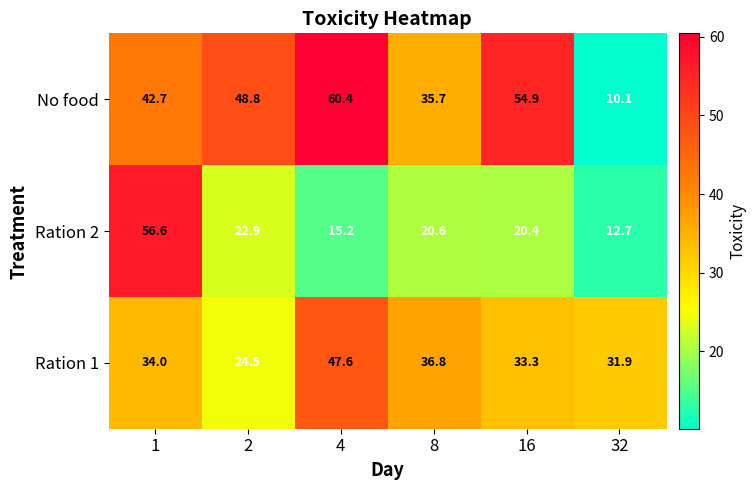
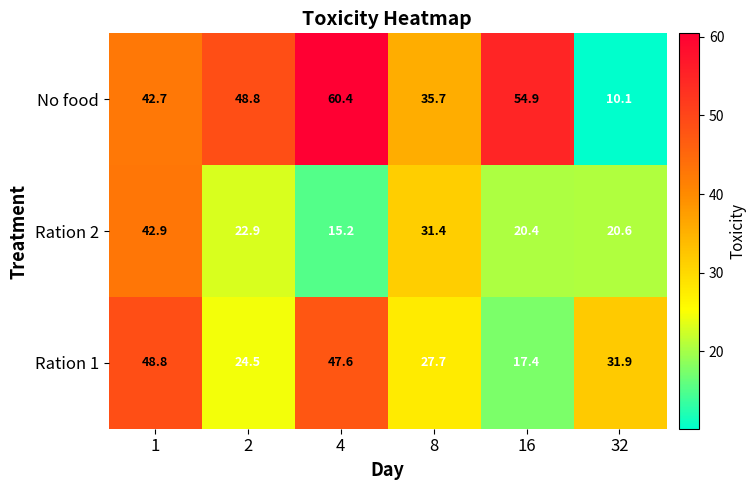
Ration 2, 1: 56.6 -> 42.9
Ration 2, 8: 20.6 -> 31.4
Ration 2, 32: 12.7 -> 20.6
Ration 1, 1: 34.0 -> 48.8
Ration 1, 8: 36.8 -> 27.7
Ration 1, 16: 33.3 -> 17.4
